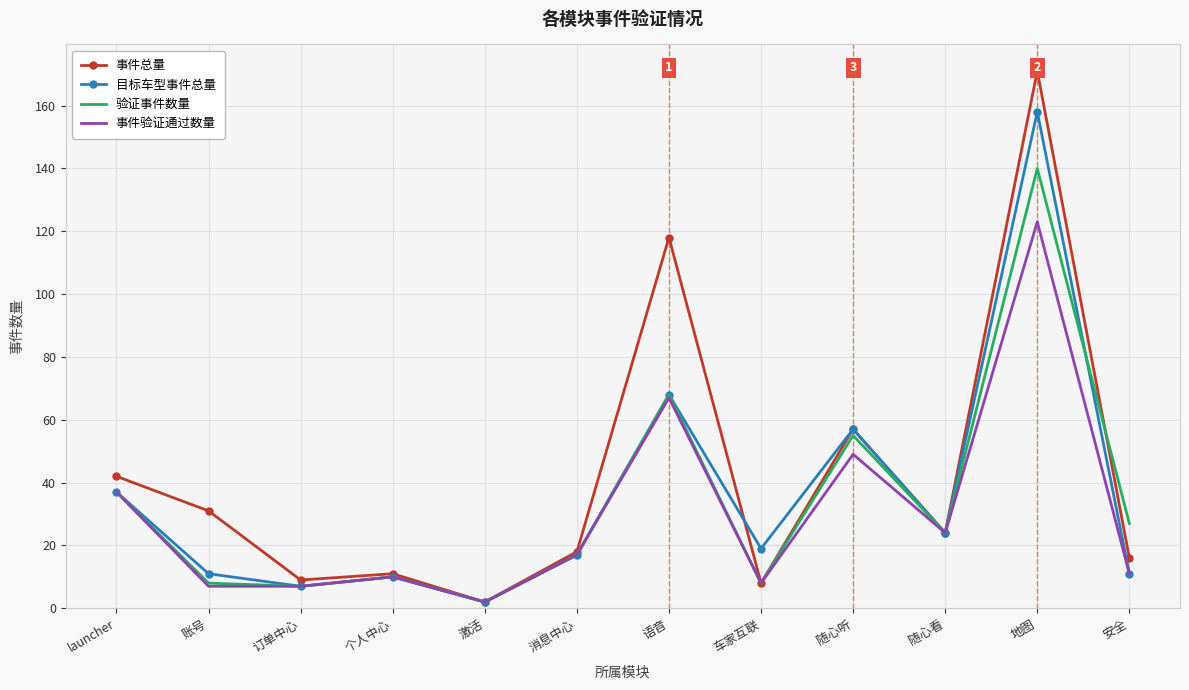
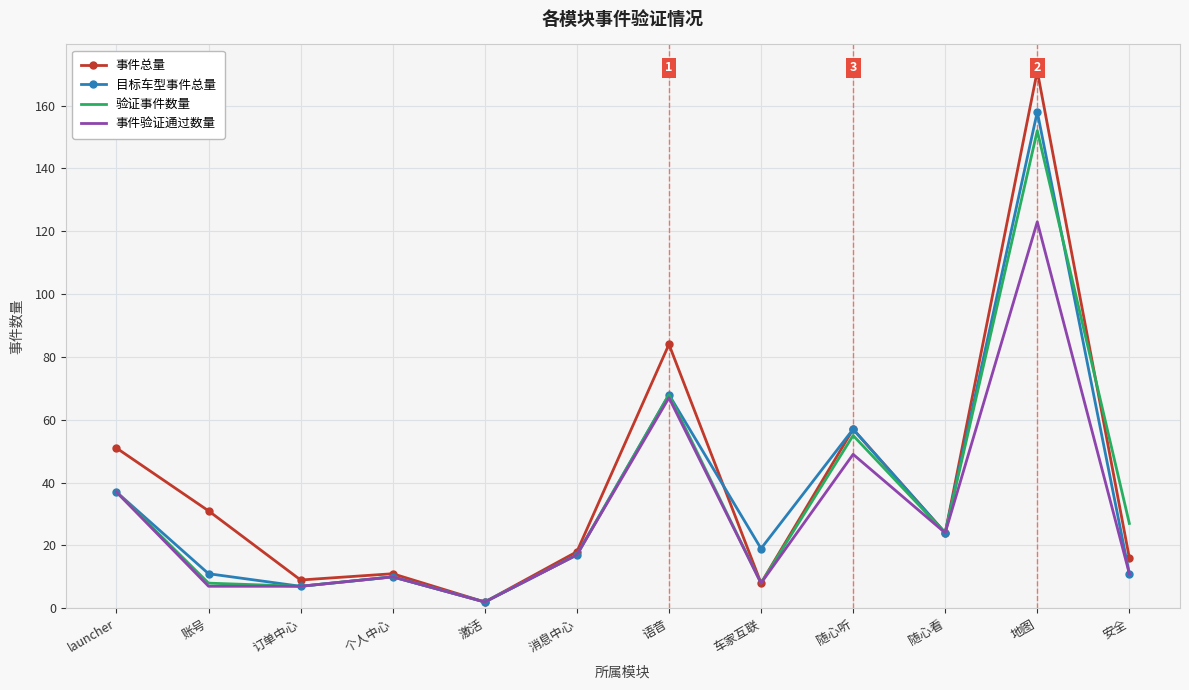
事件总量, launcher: 42 -> 51
事件总量, 语音: 118 -> 84
验证事件数量, 地图: 140 -> 152
